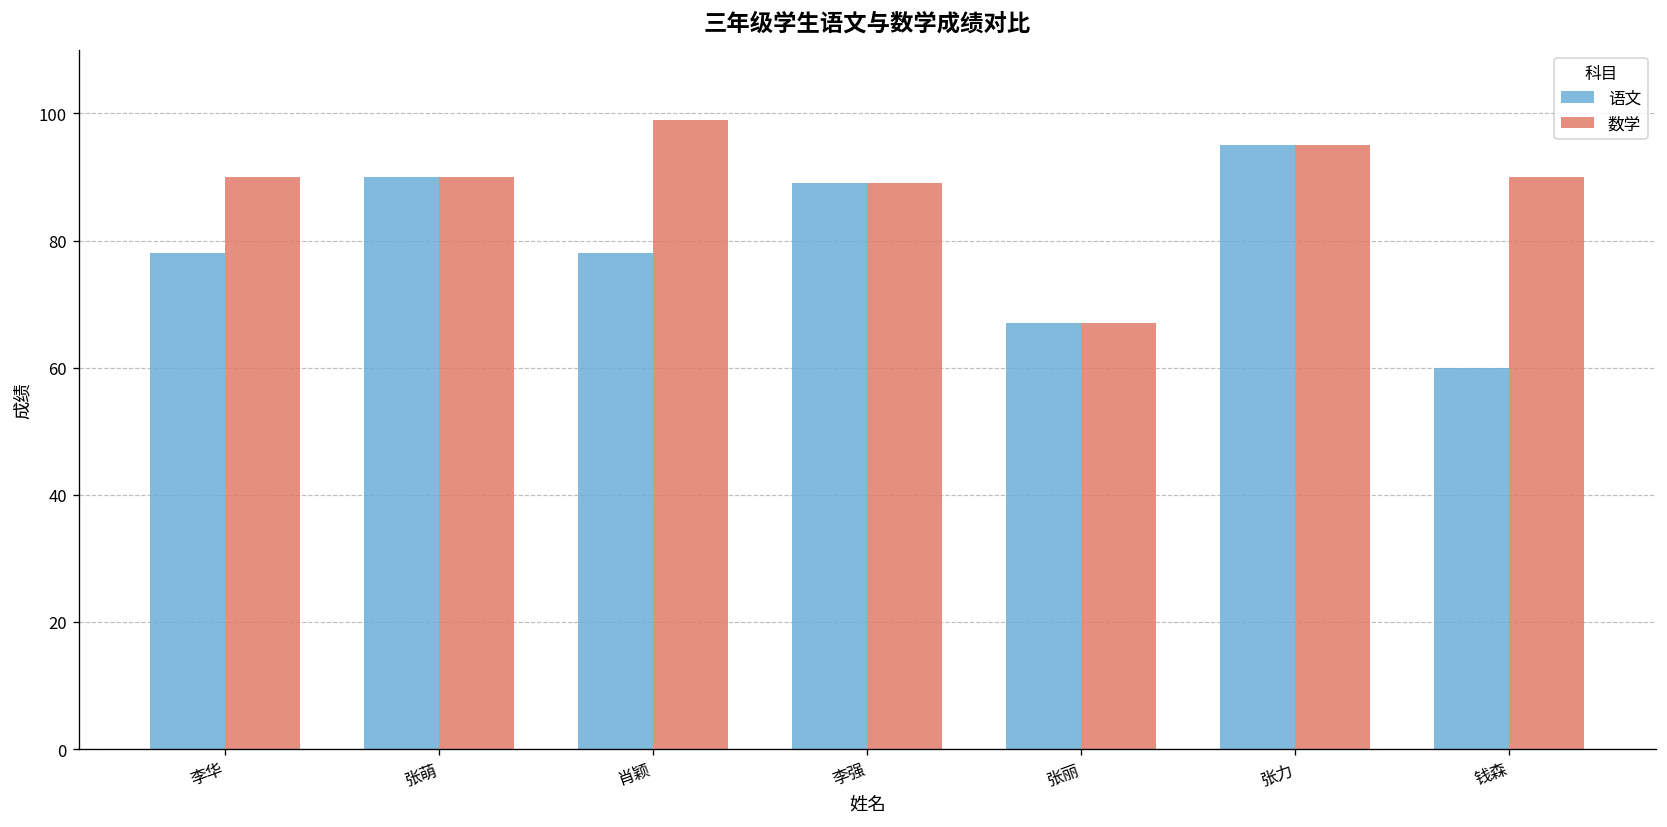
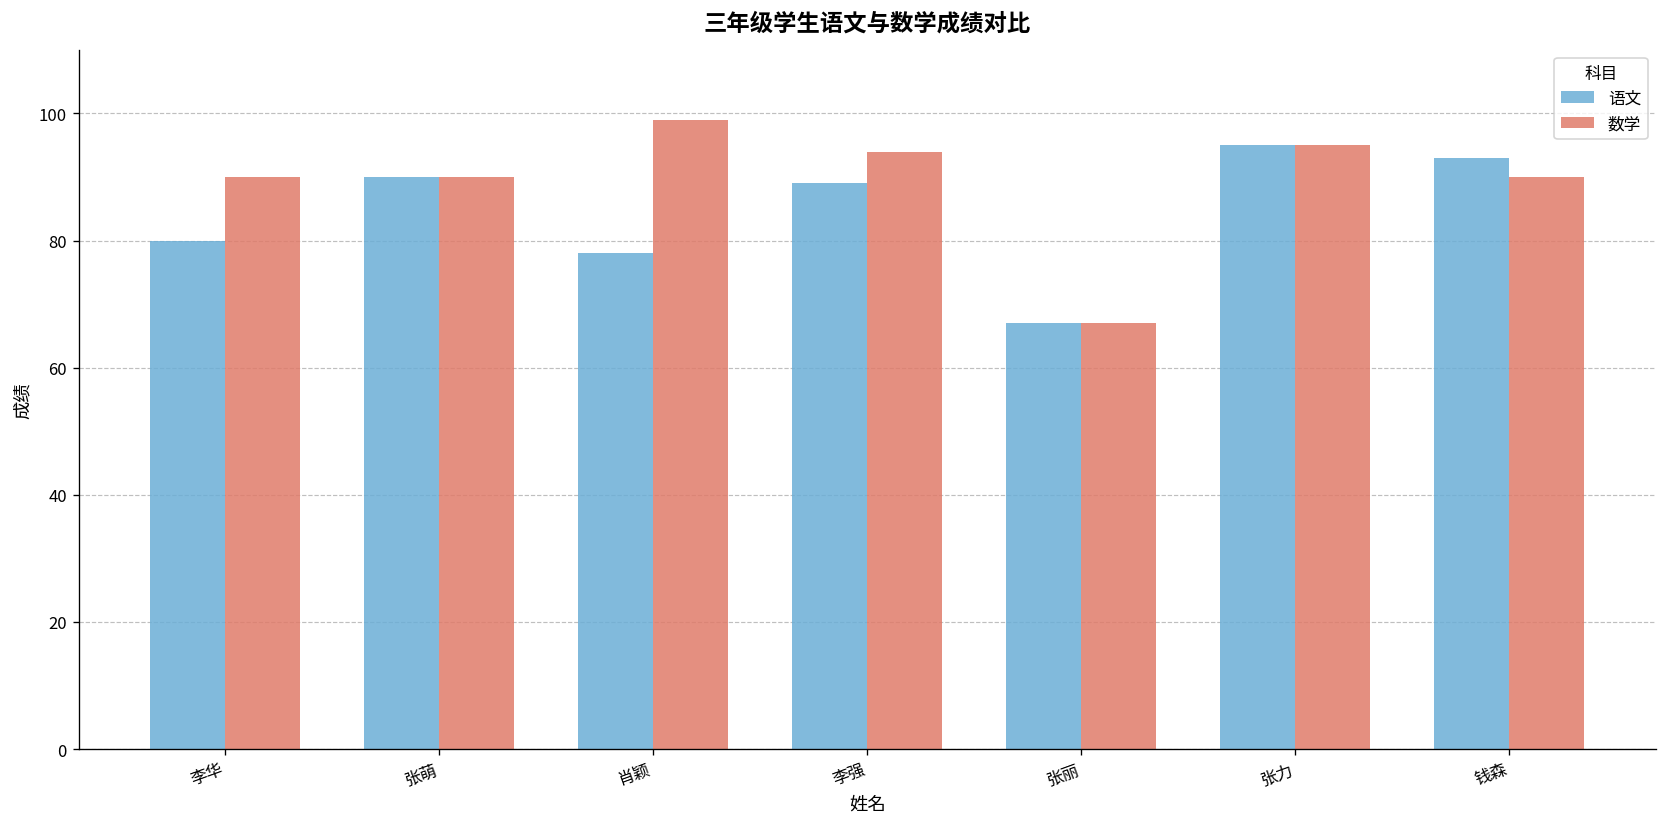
语文, 李华: 78 -> 80
数学, 李强: 89 -> 94
语文, 钱森: 60 -> 93
